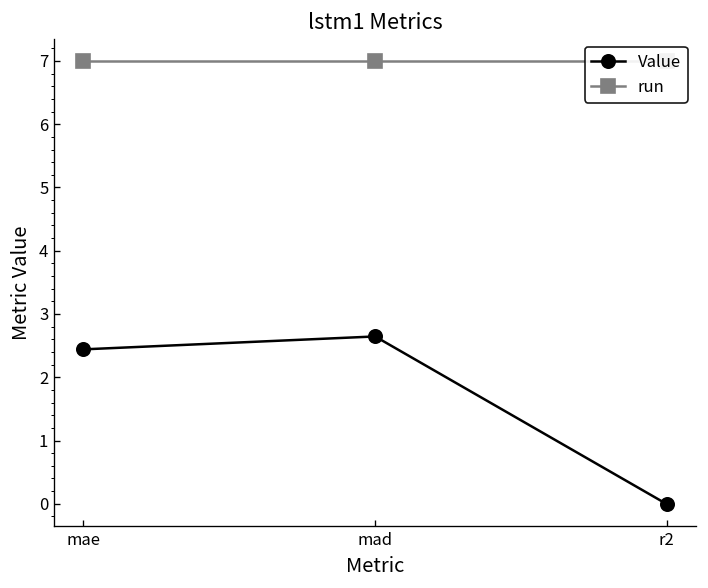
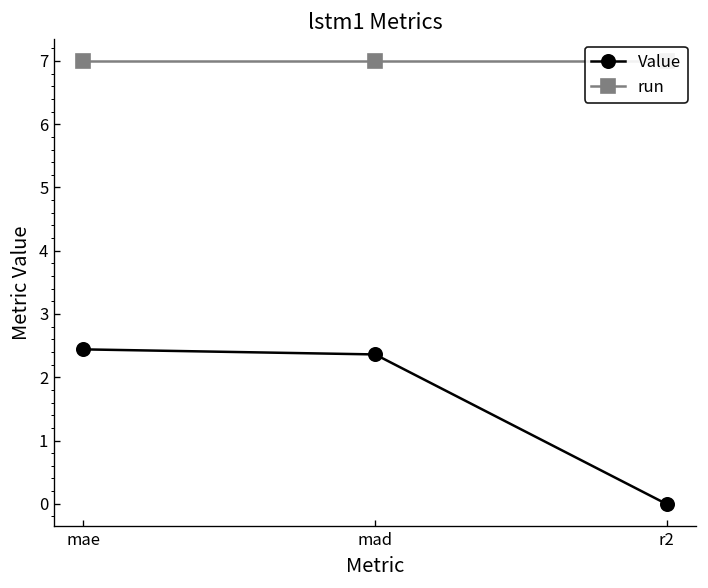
Value, mad: 2.6 -> 2.4
